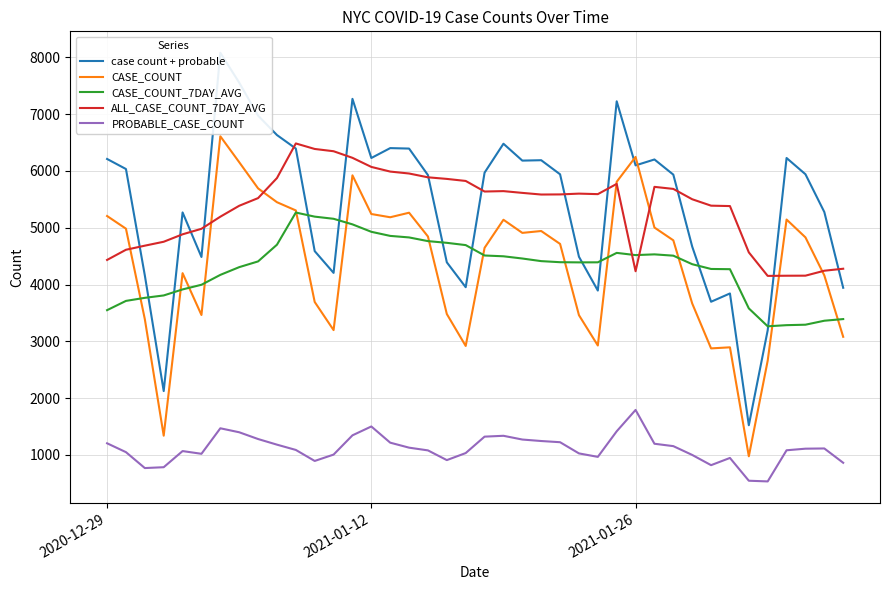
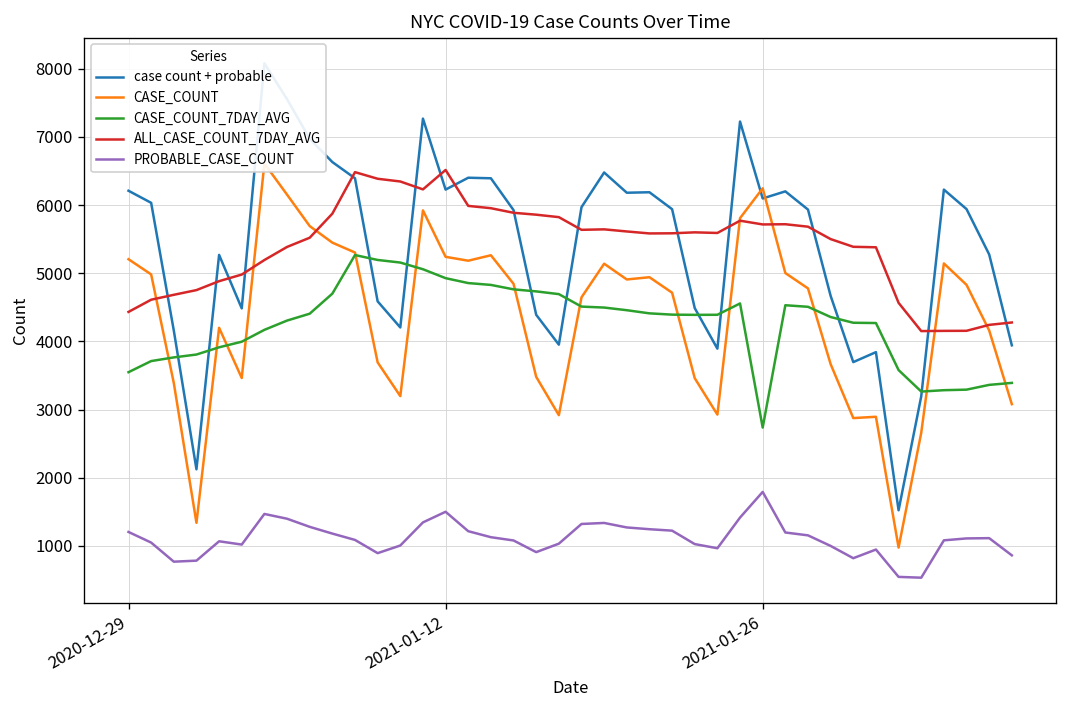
ALL_CASE_COUNT_7DAY_AVG, 2021-01-12: 6100 -> 6500
CASE_COUNT_7DAY_AVG, 2021-01-26: 4500 -> 2700
ALL_CASE_COUNT_7DAY_AVG, 2021-01-26: 4200 -> 5700
